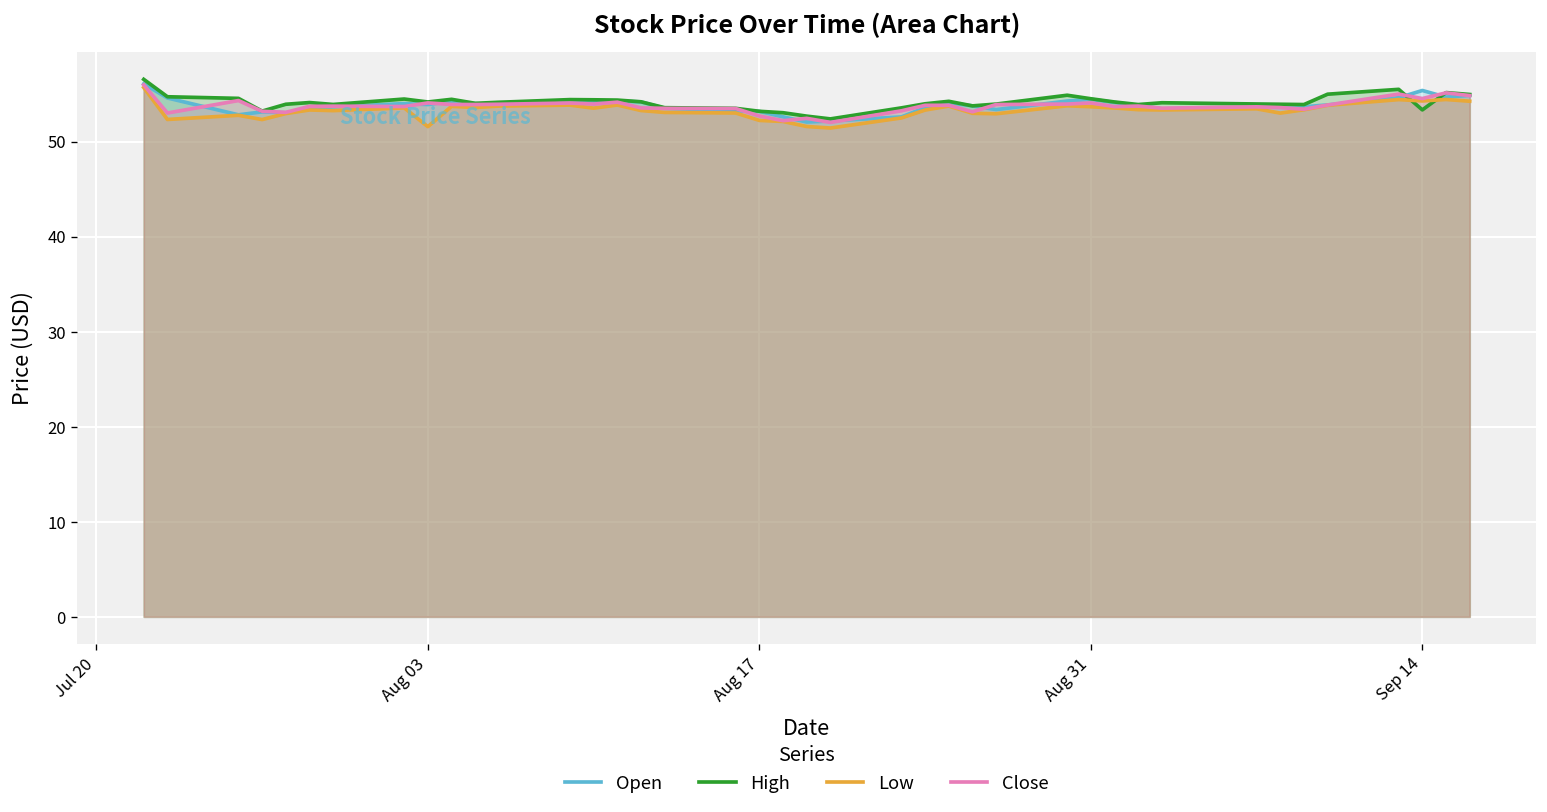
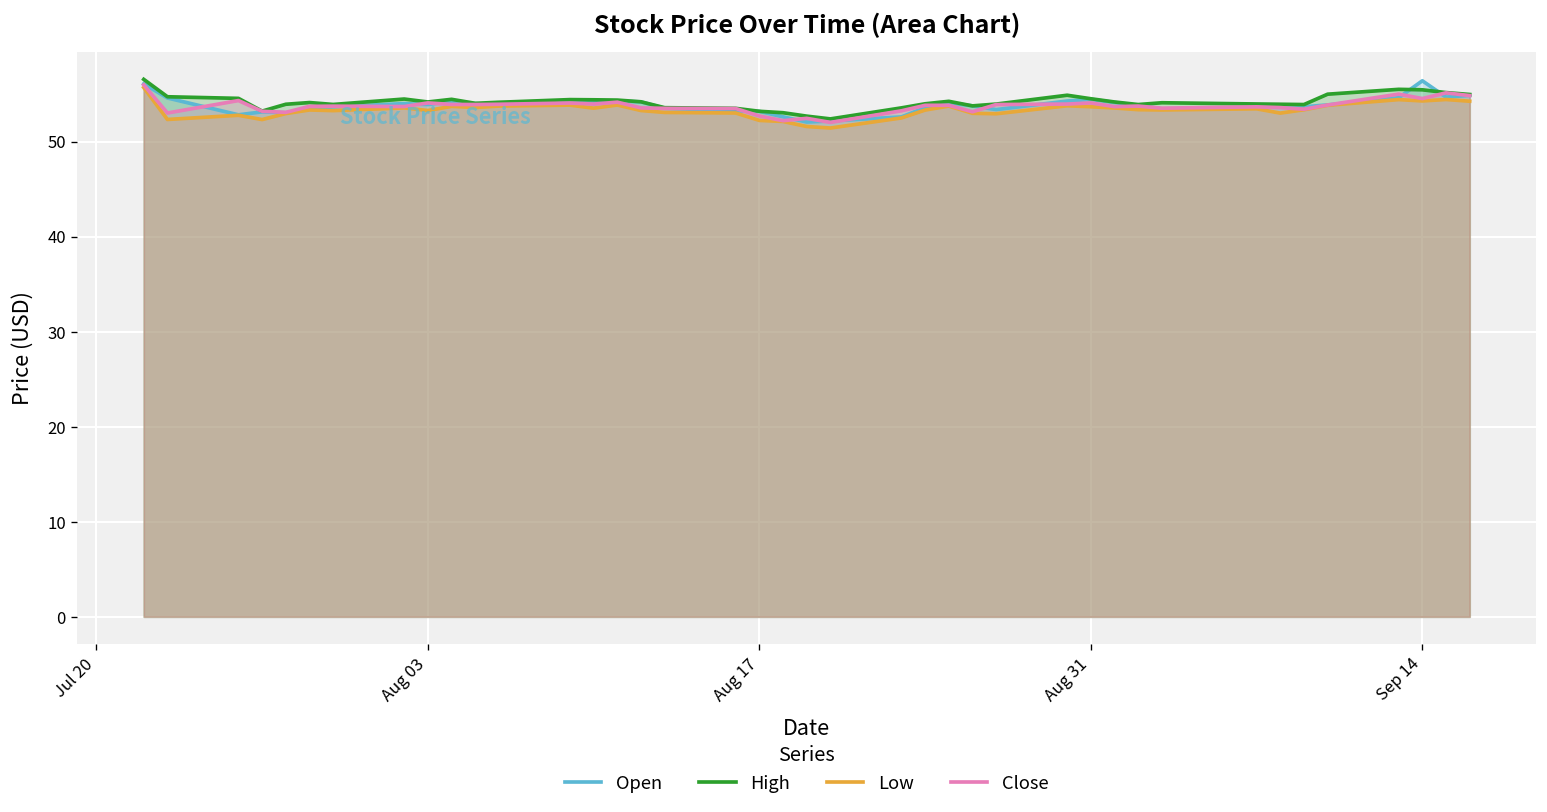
Low, Aug 03: 52 -> 53
Open, Sep 14: 55 -> 56
High, Sep 14: 53 -> 55
